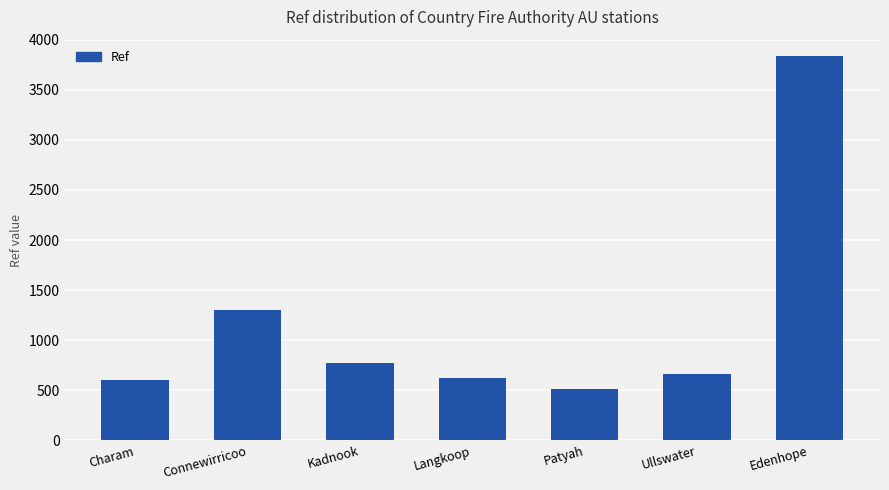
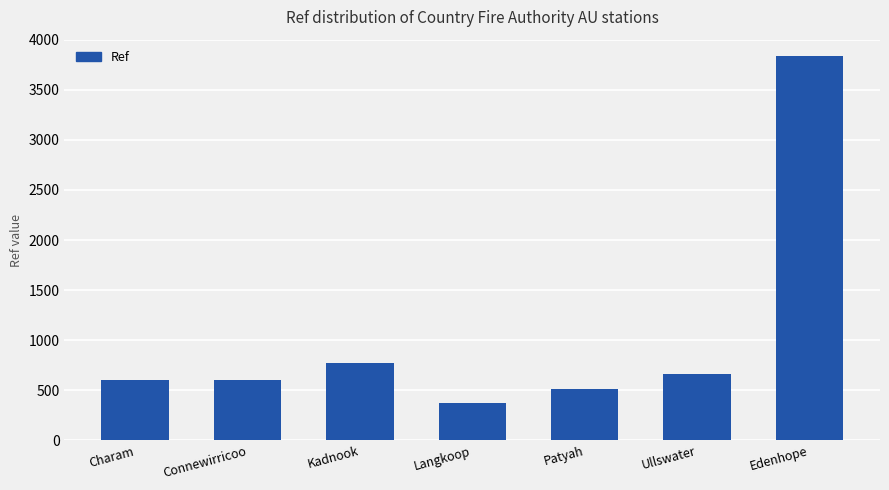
Connewirricoo: 1310 -> 600
Langkoop: 630 -> 370
